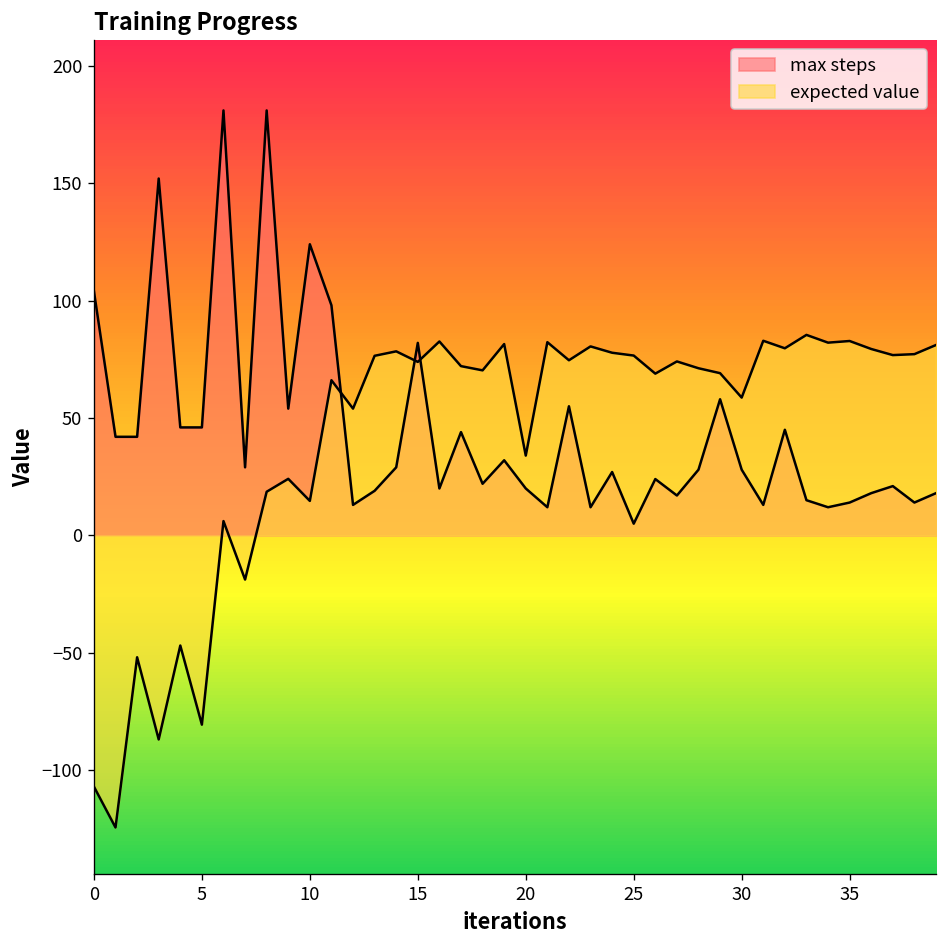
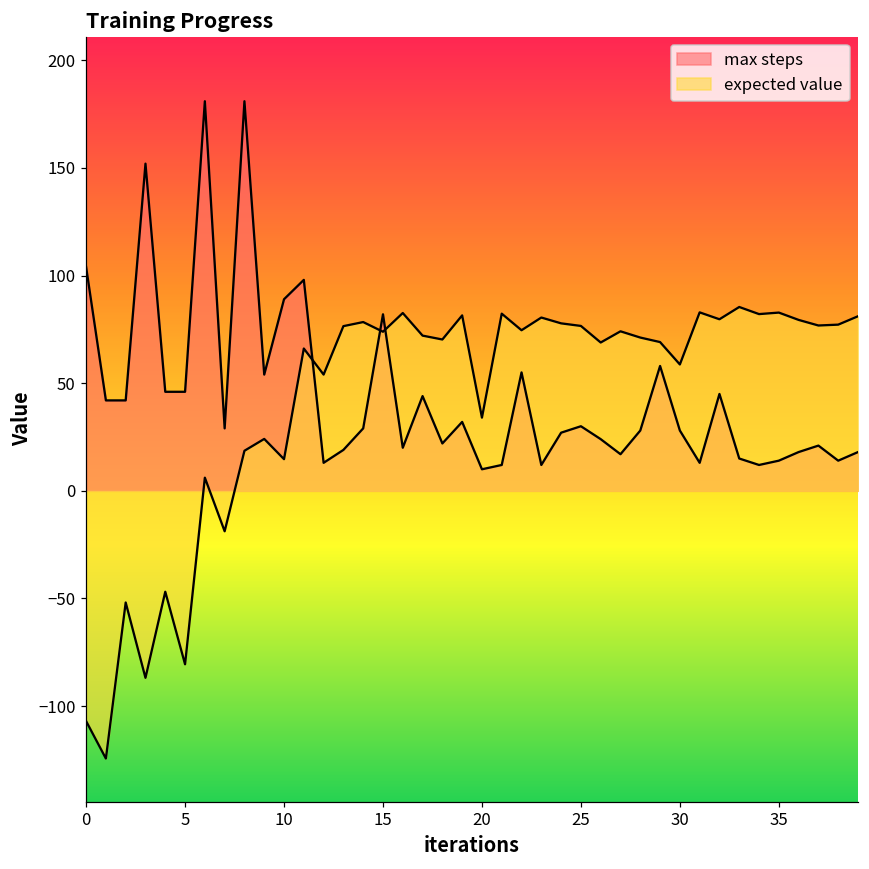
max steps, 10: 124 -> 89
max steps, 20: 20 -> 10
max steps, 25: 5 -> 30
